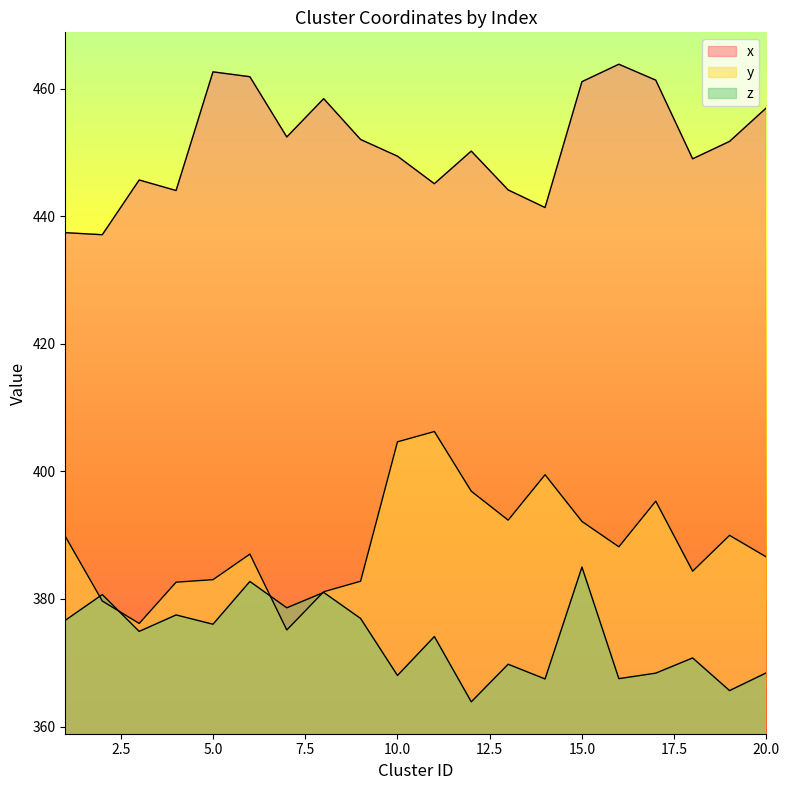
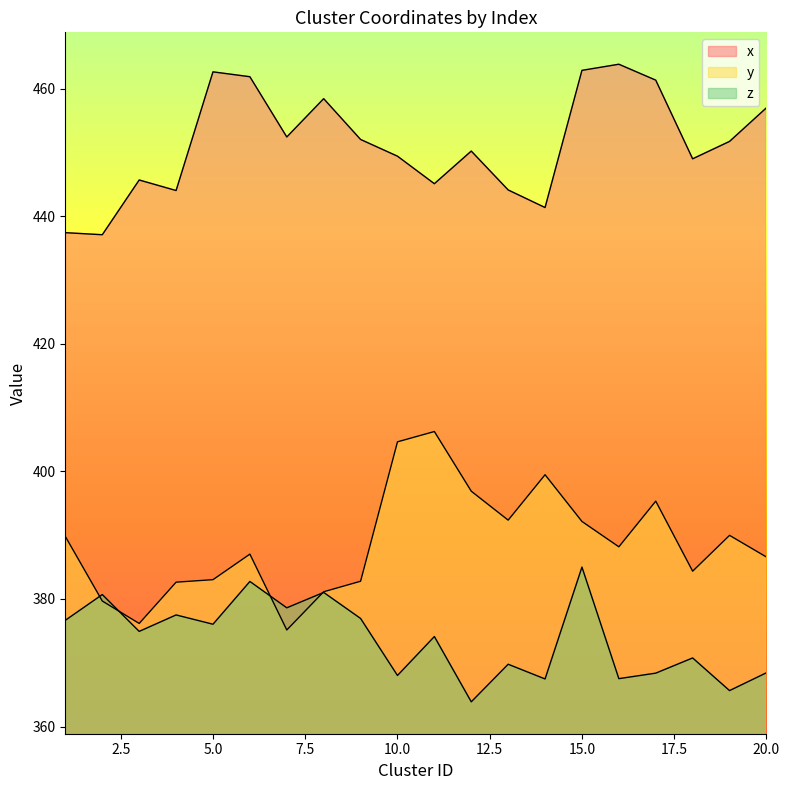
x, 15.0: 461 -> 463
